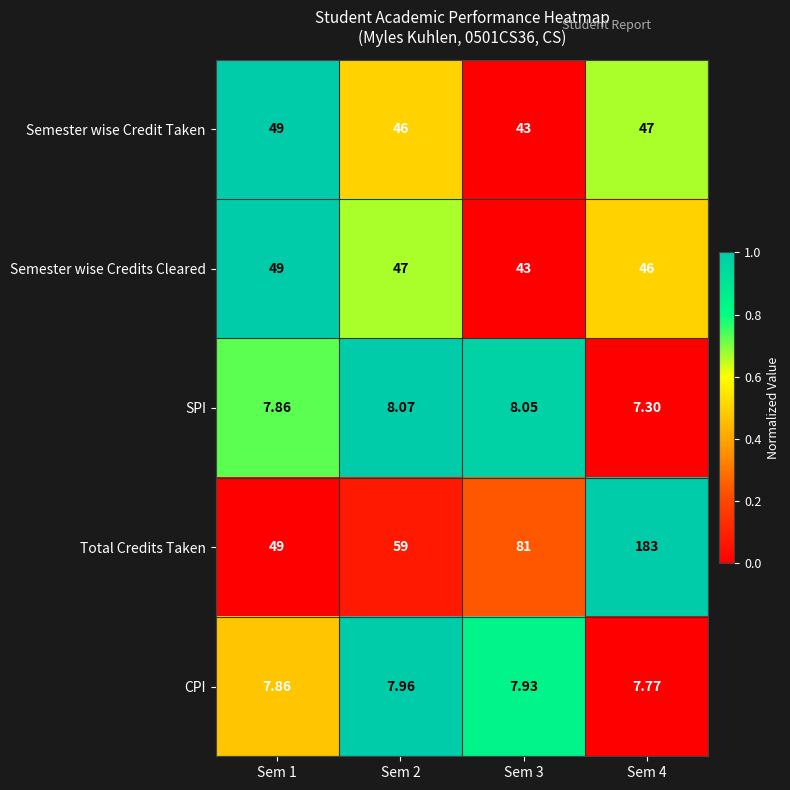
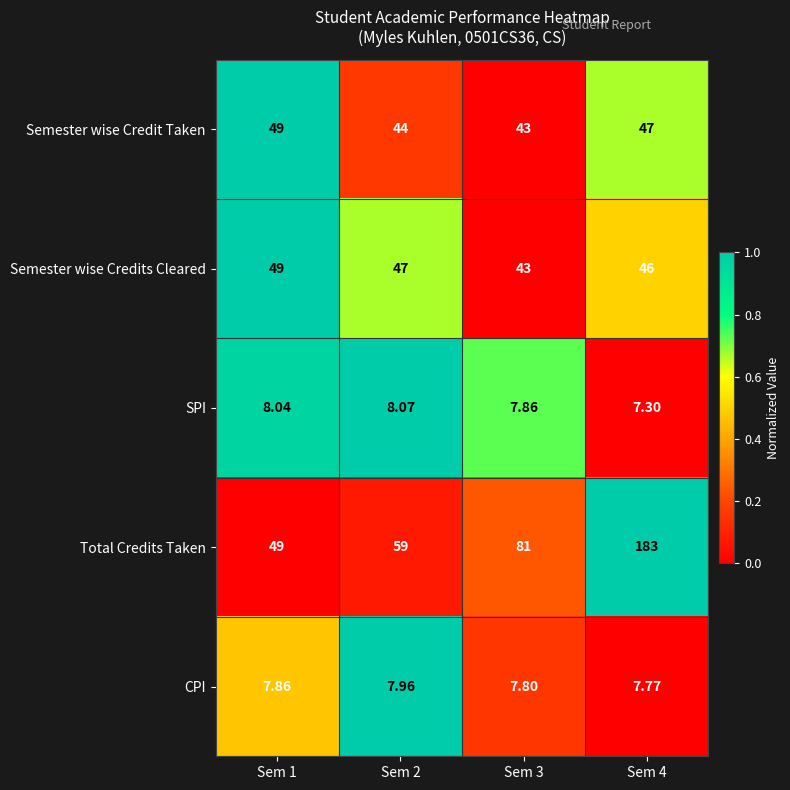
Semester wise Credit Taken, Sem 2: 46 -> 44
SPI, Sem 1: 7.86 -> 8.04
SPI, Sem 3: 8.05 -> 7.86
CPI, Sem 3: 7.93 -> 7.80
